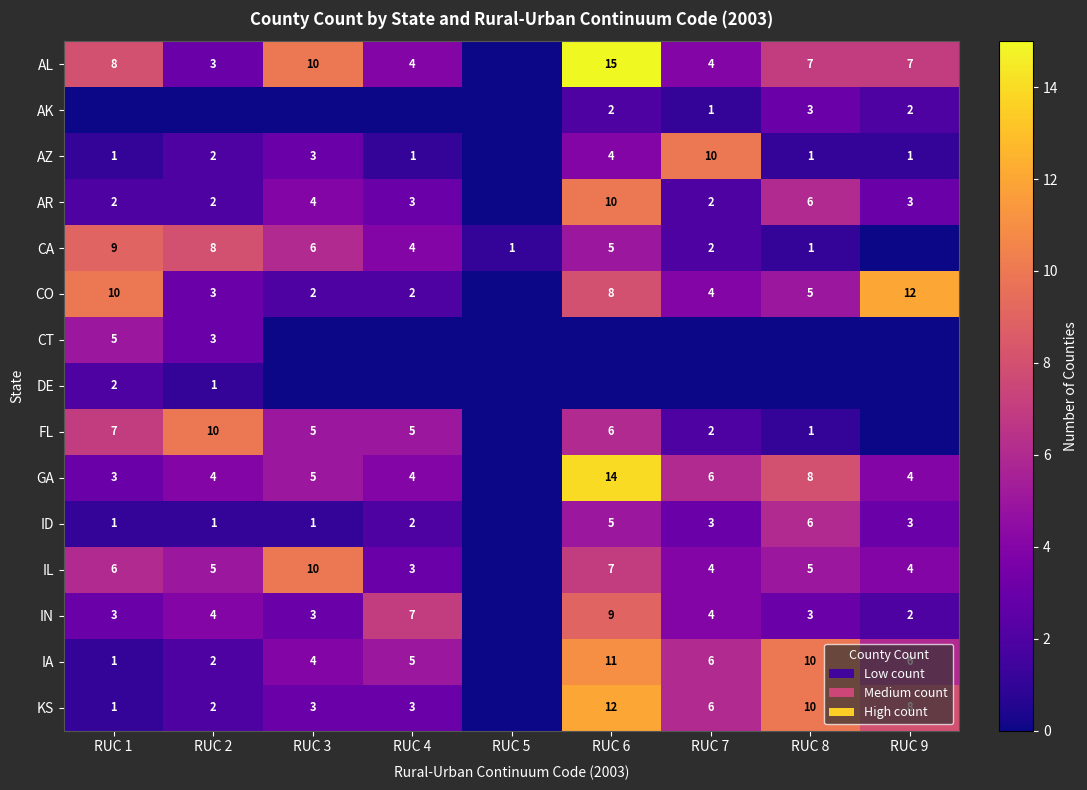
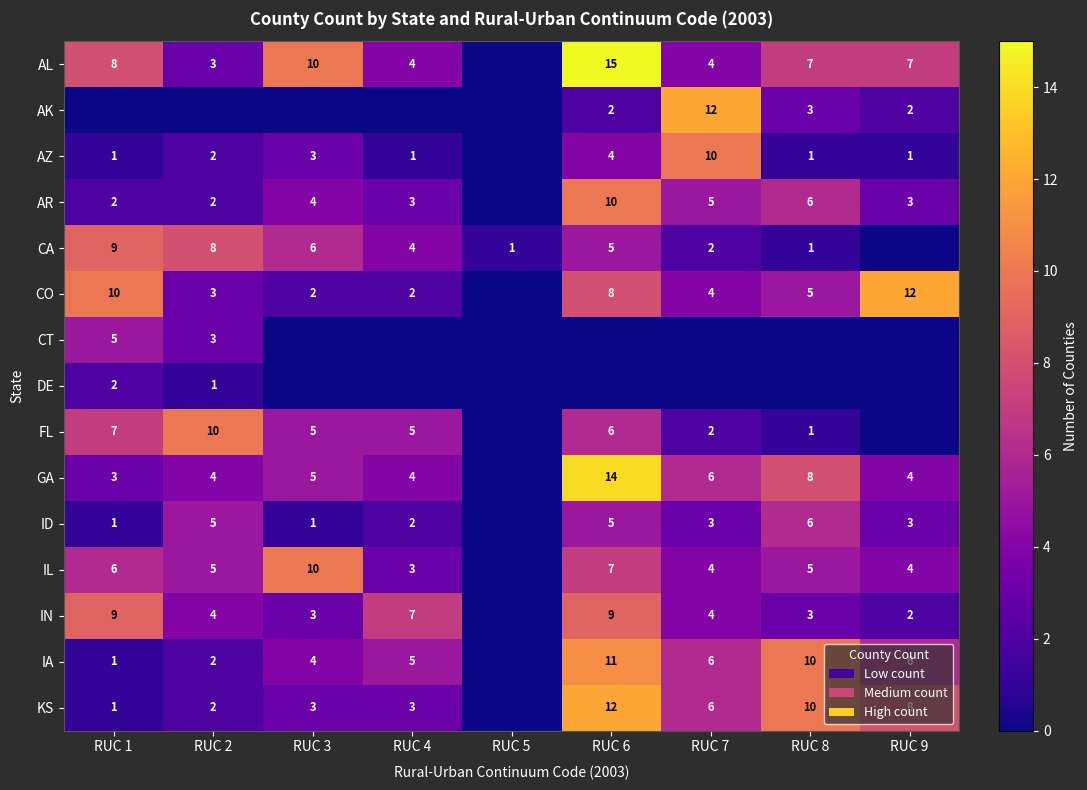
AK, RUC 7: 1 -> 12
AR, RUC 7: 2 -> 5
ID, RUC 2: 1 -> 5
IN, RUC 1: 3 -> 9
